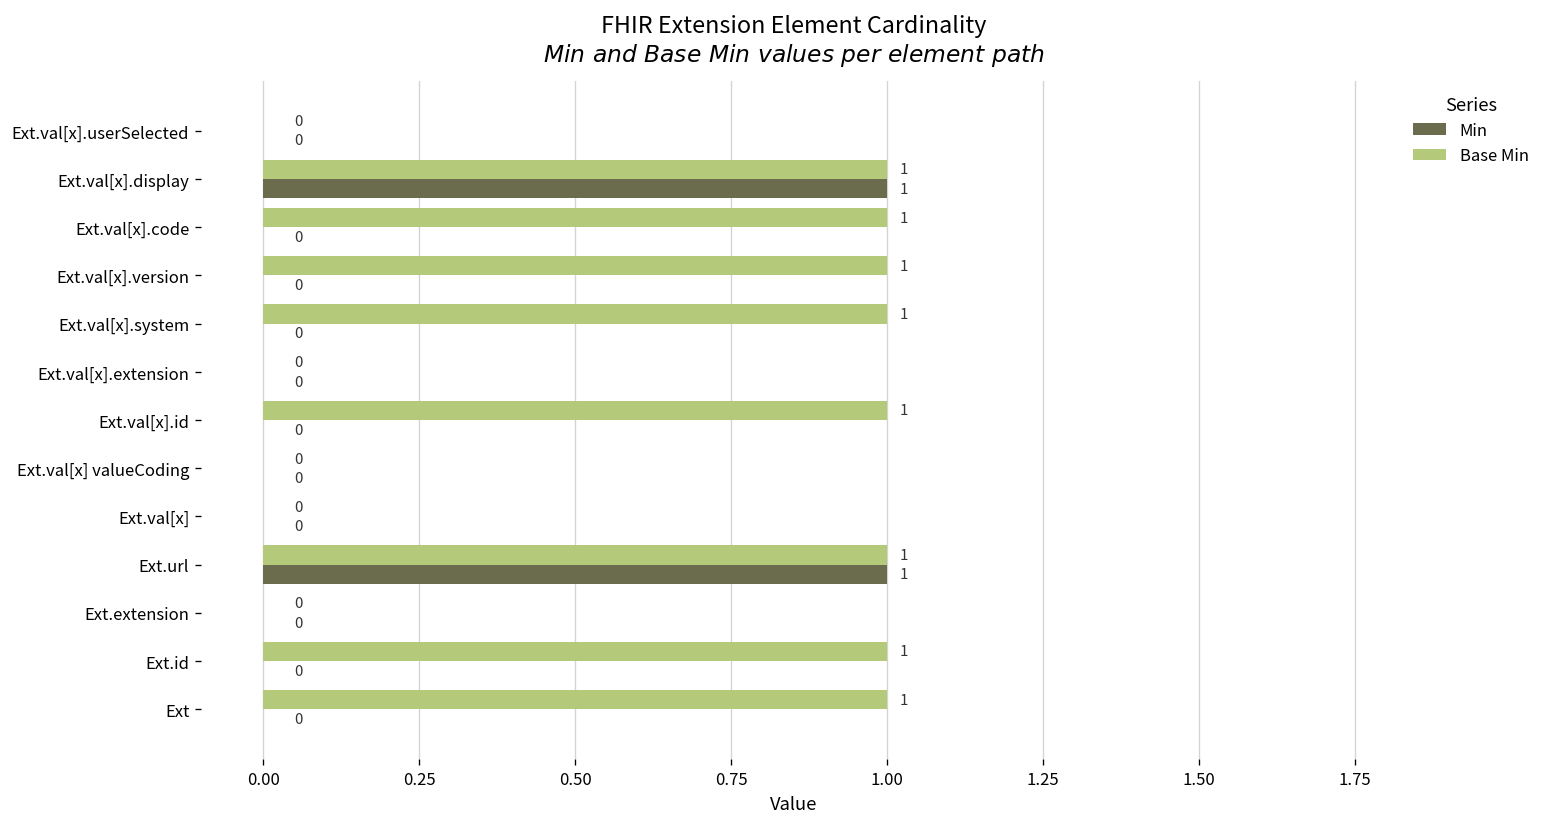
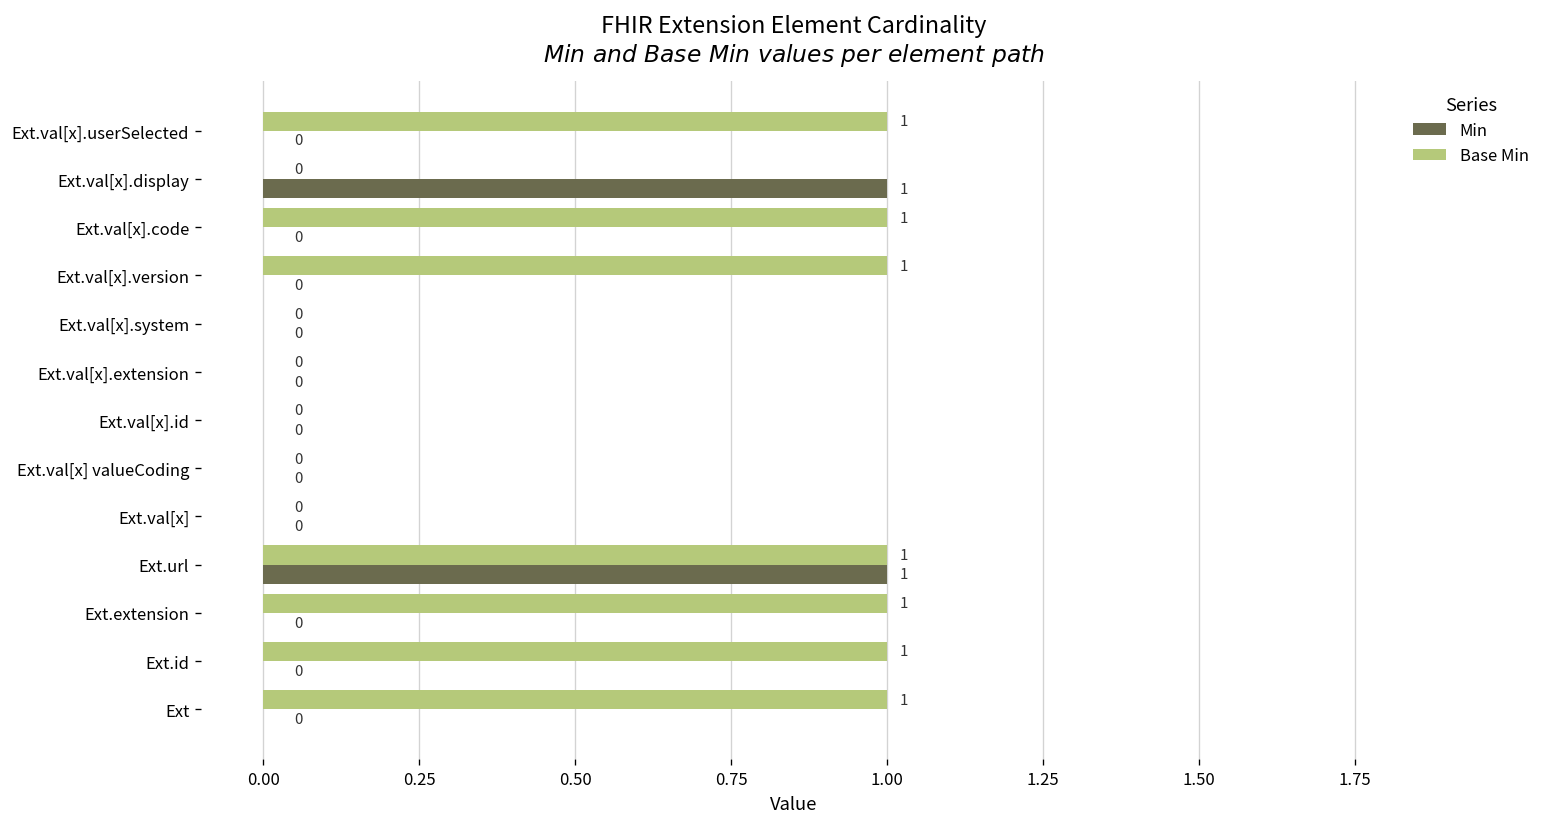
Base Min, Ext.val[x].userSelected: 0 -> 1
Base Min, Ext.val[x].display: 1 -> 0
Base Min, Ext.val[x].system: 1 -> 0
Base Min, Ext.val[x].id: 1 -> 0
Base Min, Ext.extension: 0 -> 1
